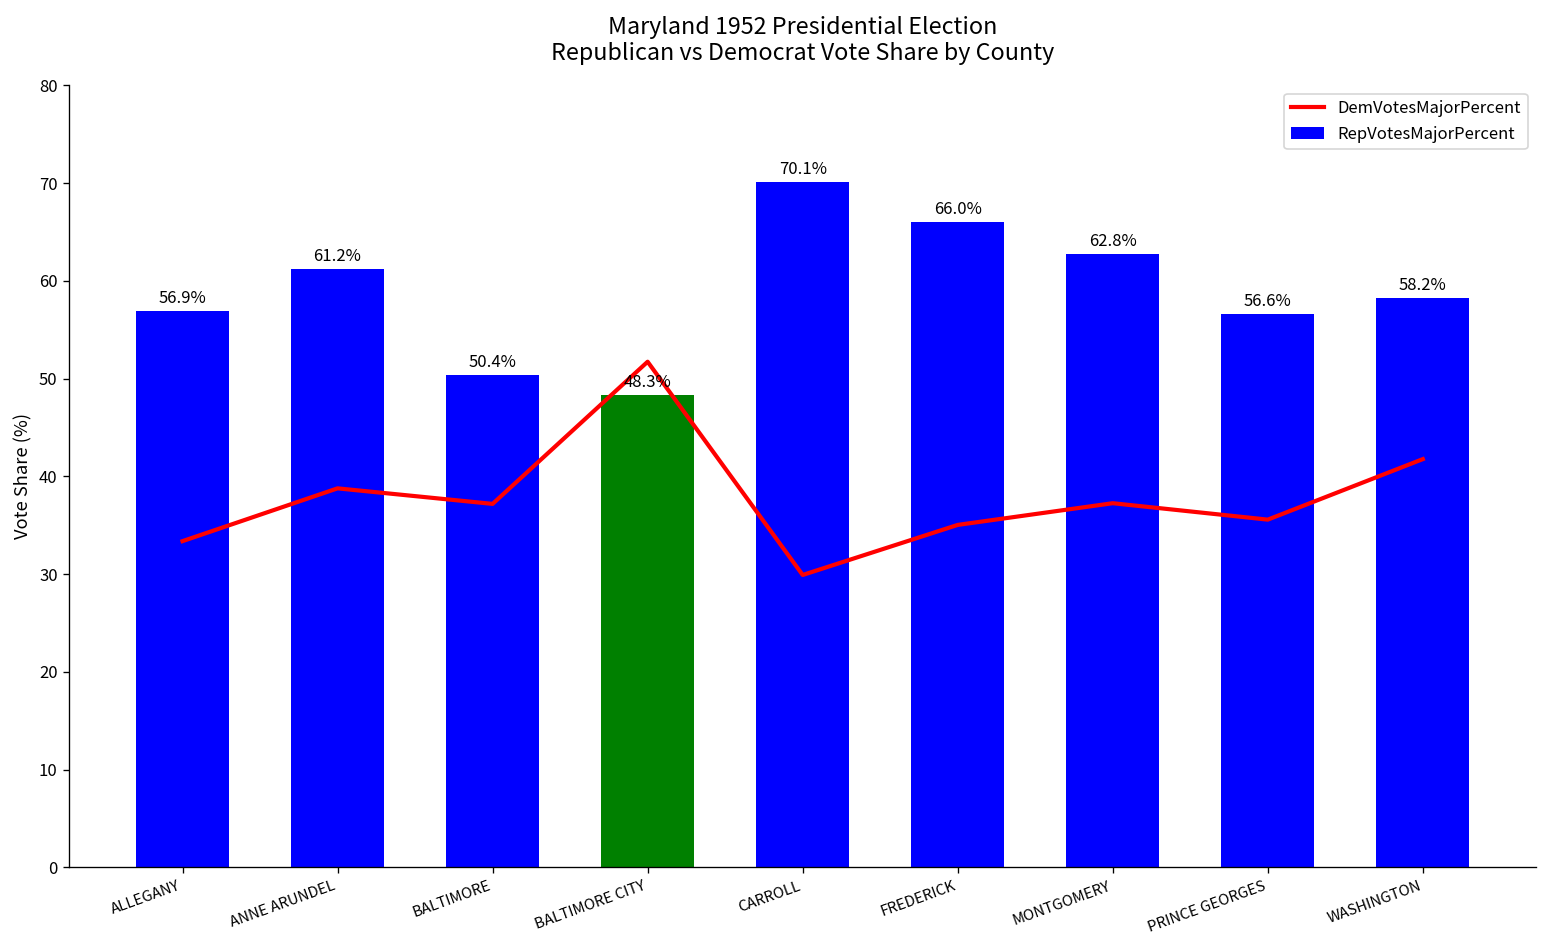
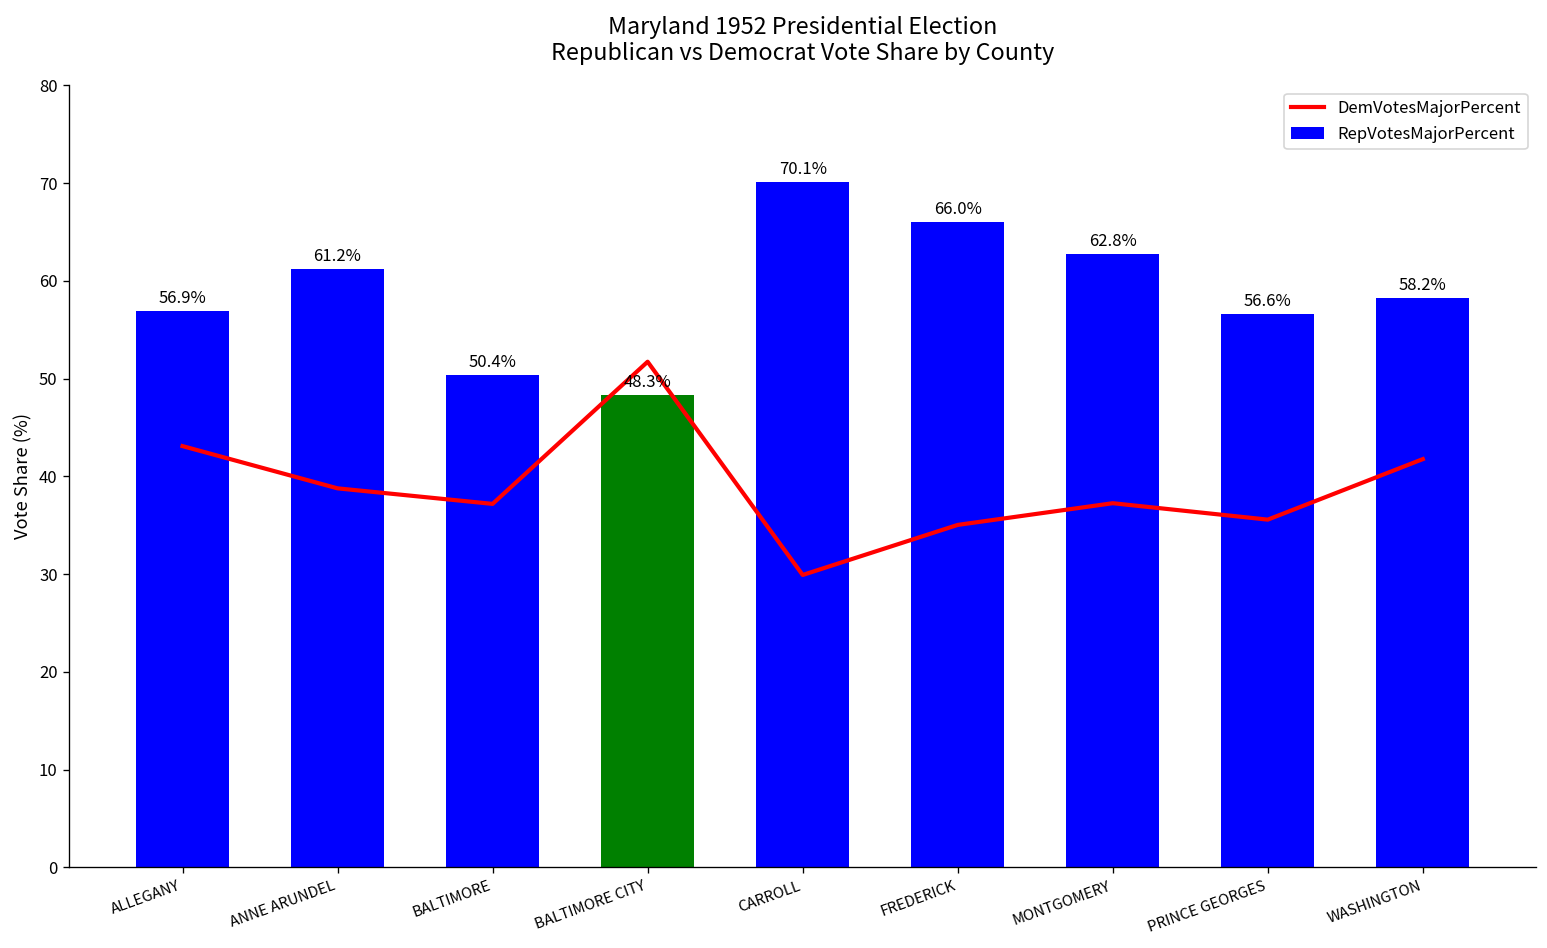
DemVotesMajorPercent, ALLEGANY: 33 -> 43
